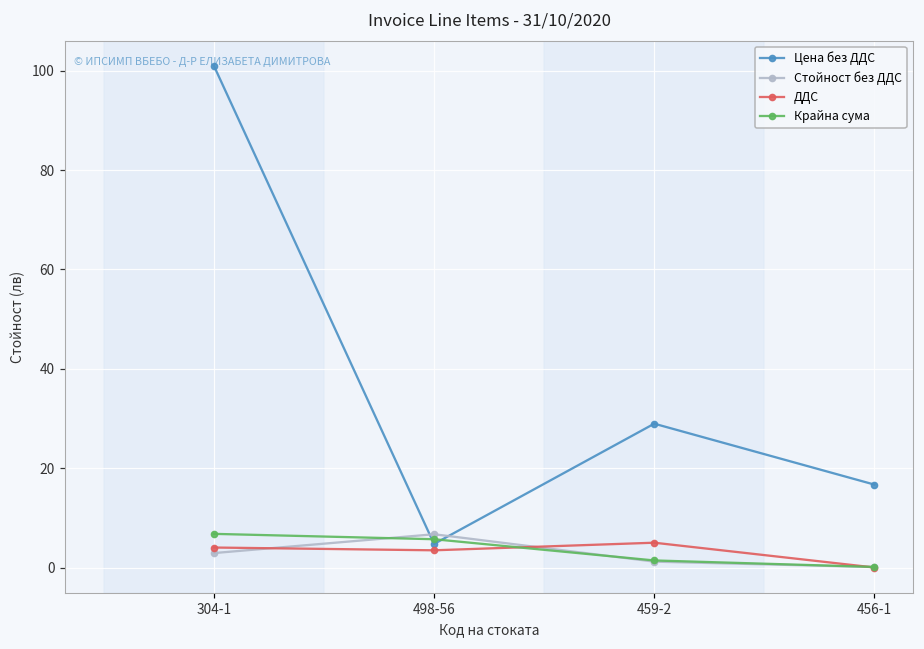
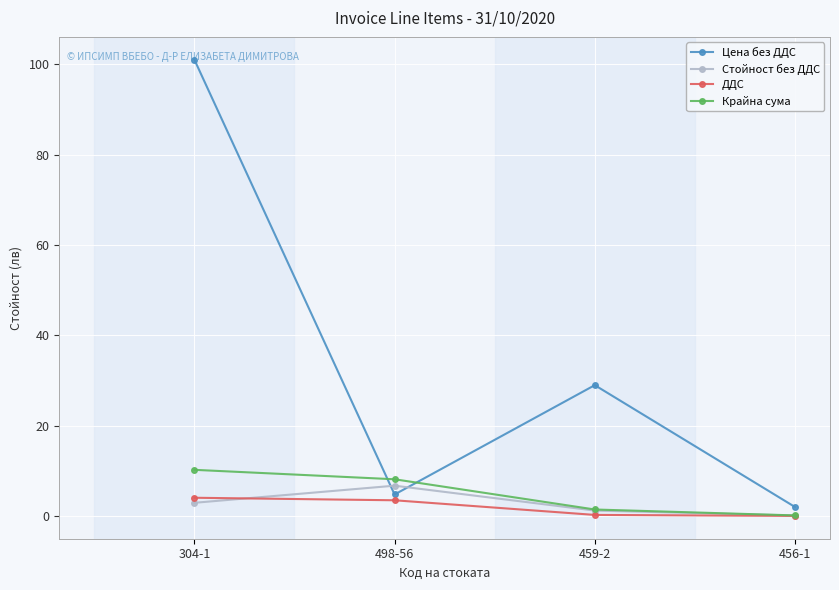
Крайна сума, 304-1: 7 -> 10
Крайна сума, 498-56: 6 -> 8
ДДС, 459-2: 5 -> 0
Цена без ДДС, 456-1: 17 -> 2
